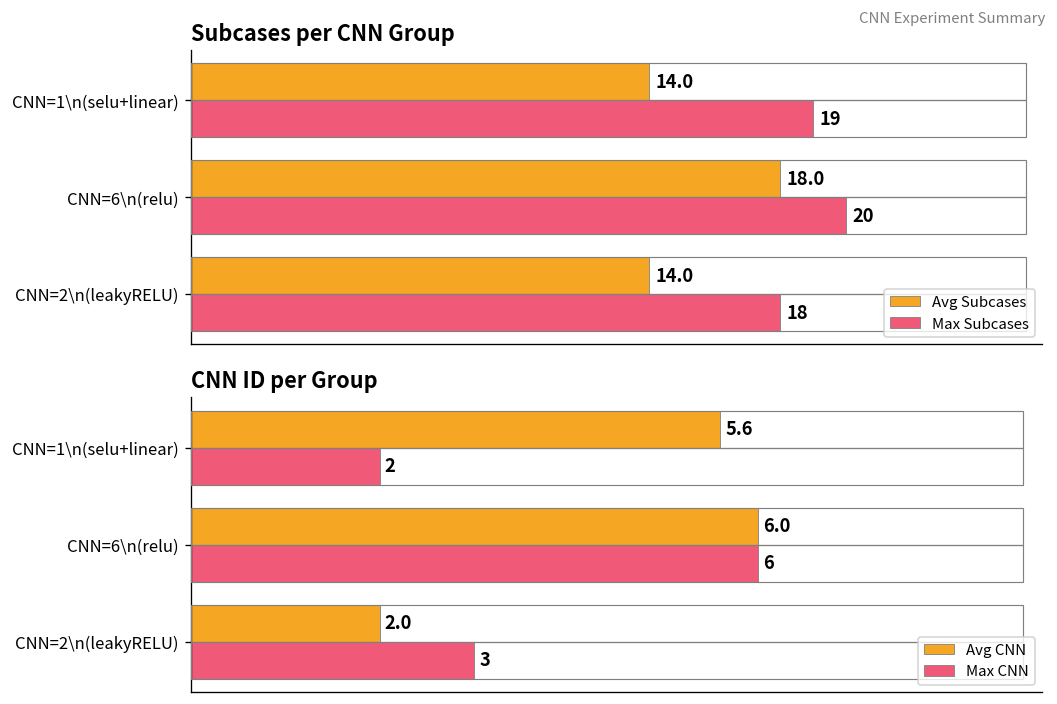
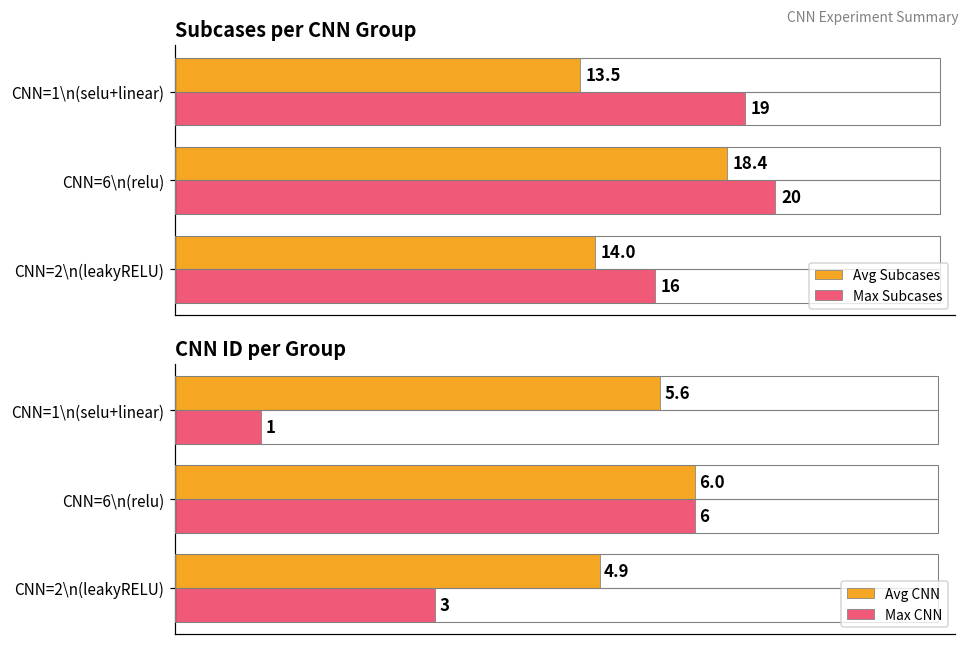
Subcases per CNN Group, Avg Subcases, CNN=1\n(selu+linear): 14.0 -> 13.5
Subcases per CNN Group, Avg Subcases, CNN=6\n(relu): 18.0 -> 18.4
Subcases per CNN Group, Max Subcases, CNN=2\n(leakyRELU): 18 -> 16
CNN ID per Group, Max CNN, CNN=1\n(selu+linear): 2 -> 1
CNN ID per Group, Avg CNN, CNN=2\n(leakyRELU): 2.0 -> 4.9
